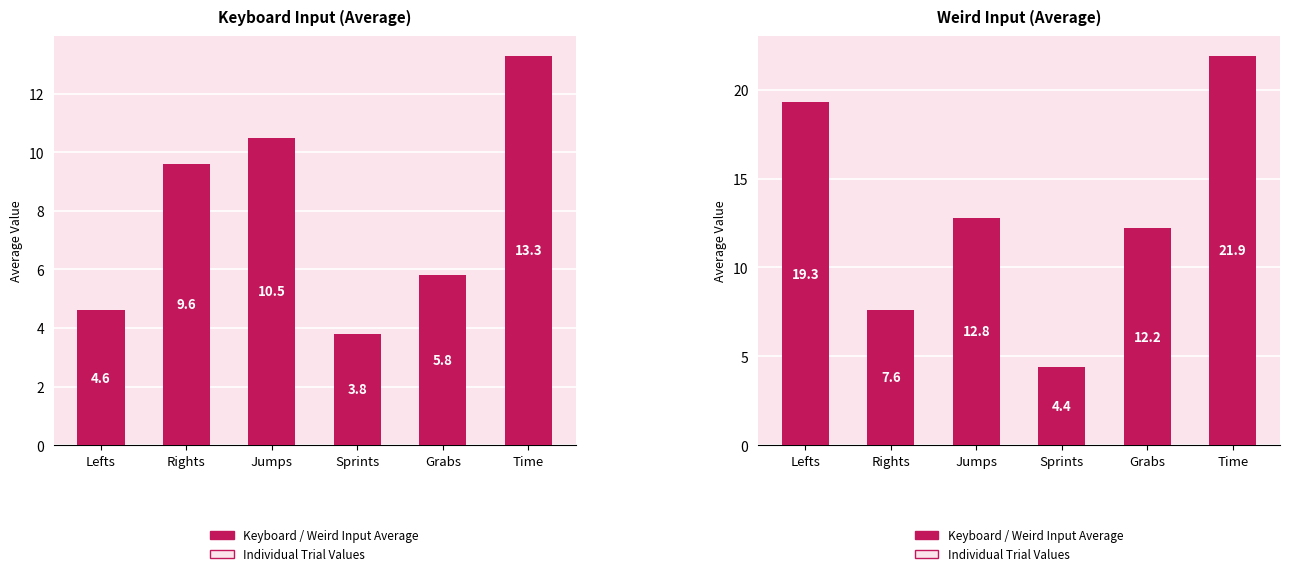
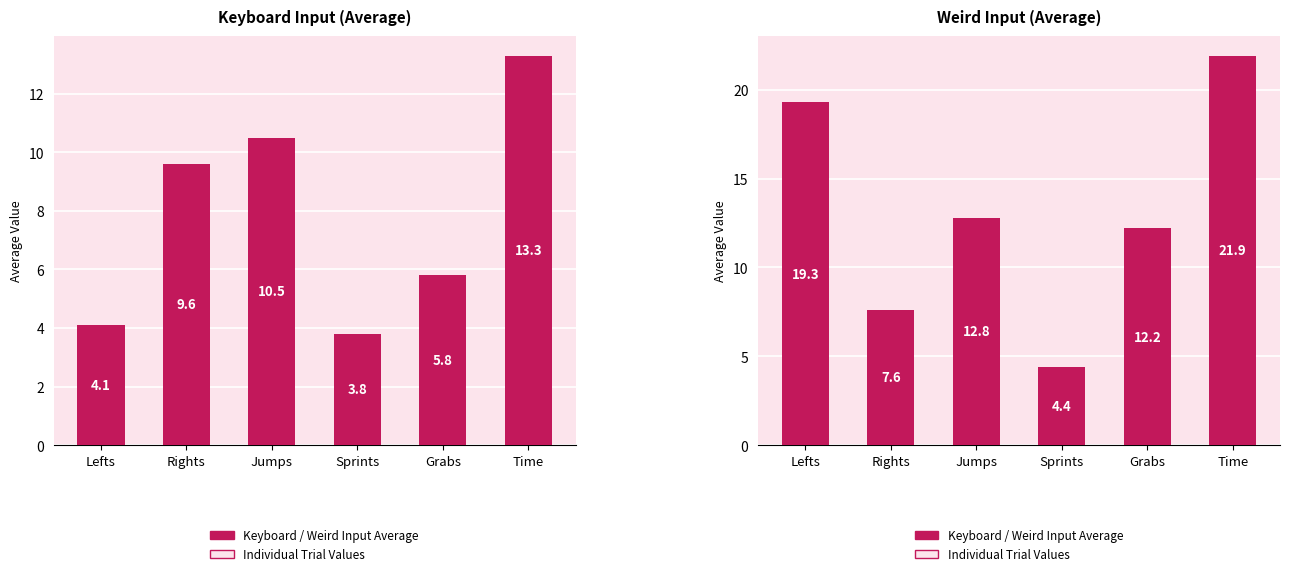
Keyboard Input (Average), Lefts: 4.6 -> 4.1
